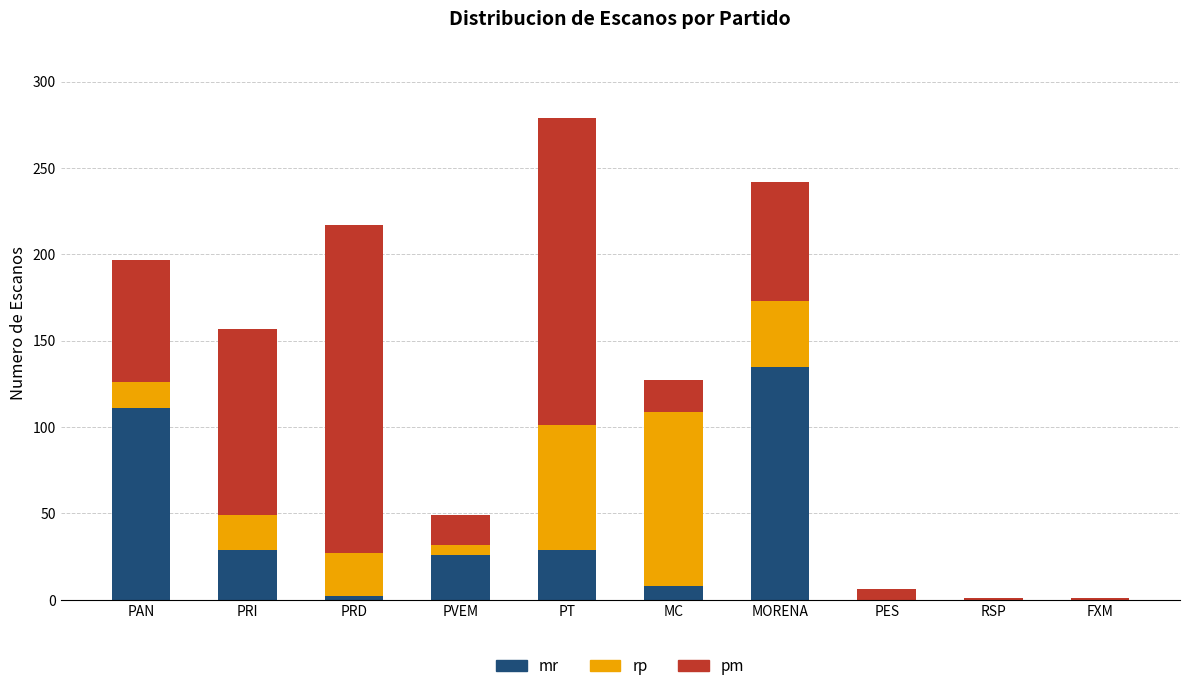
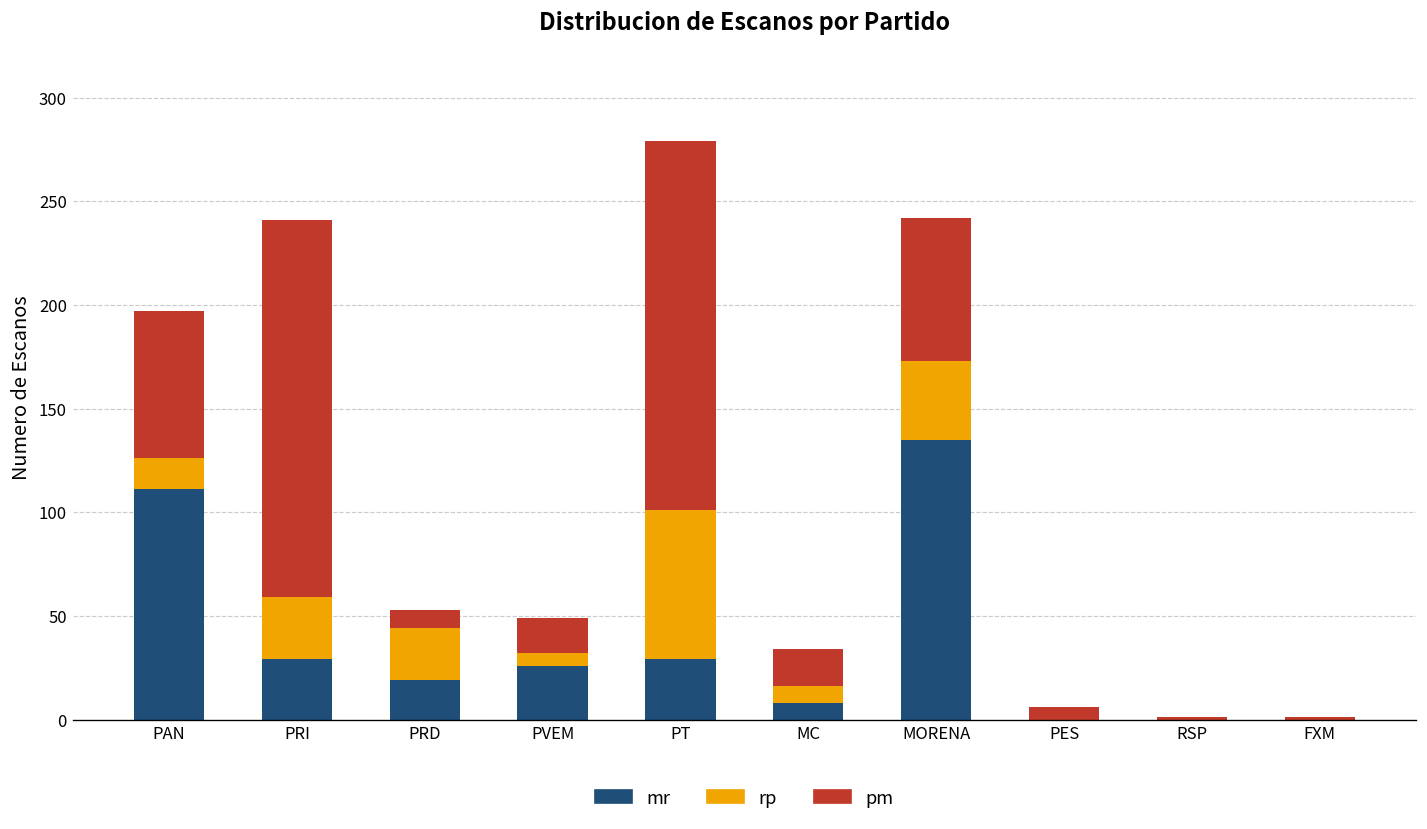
rp, PRI: 20 -> 30
pm, PRI: 108 -> 182
mr, PRD: 2 -> 19
pm, PRD: 190 -> 9
rp, MC: 101 -> 8
